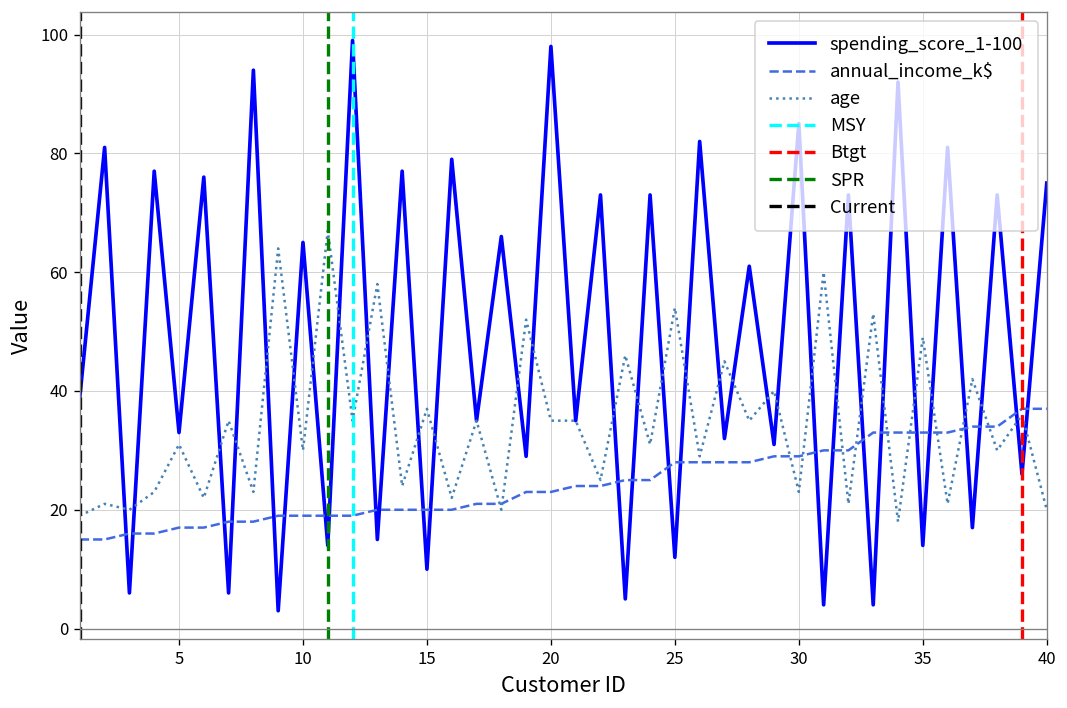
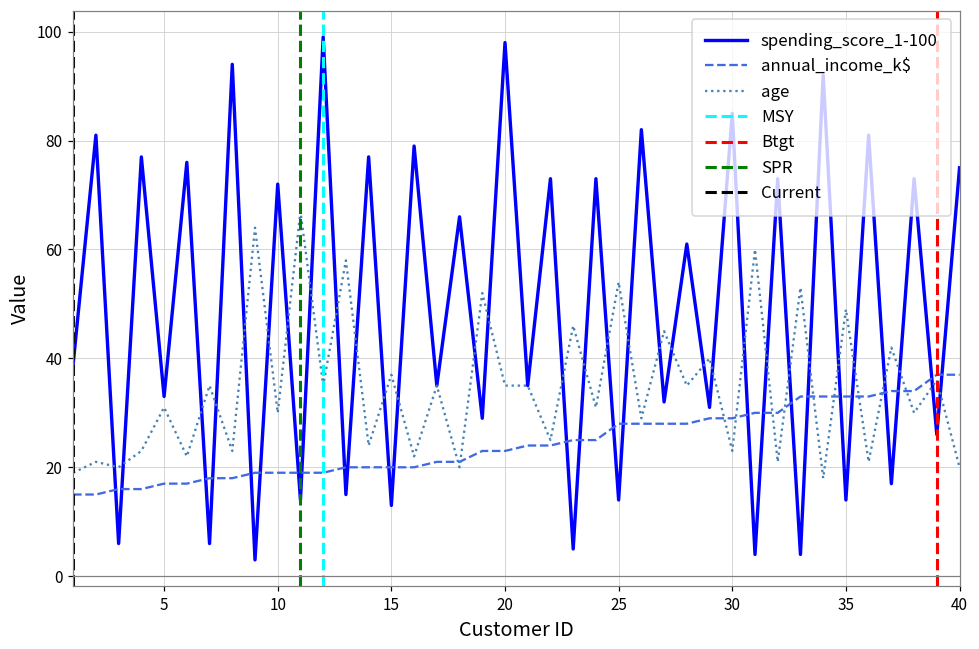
spending_score_1-100, 10: 65 -> 72
spending_score_1-100, 15: 10 -> 13
spending_score_1-100, 25: 12 -> 14
